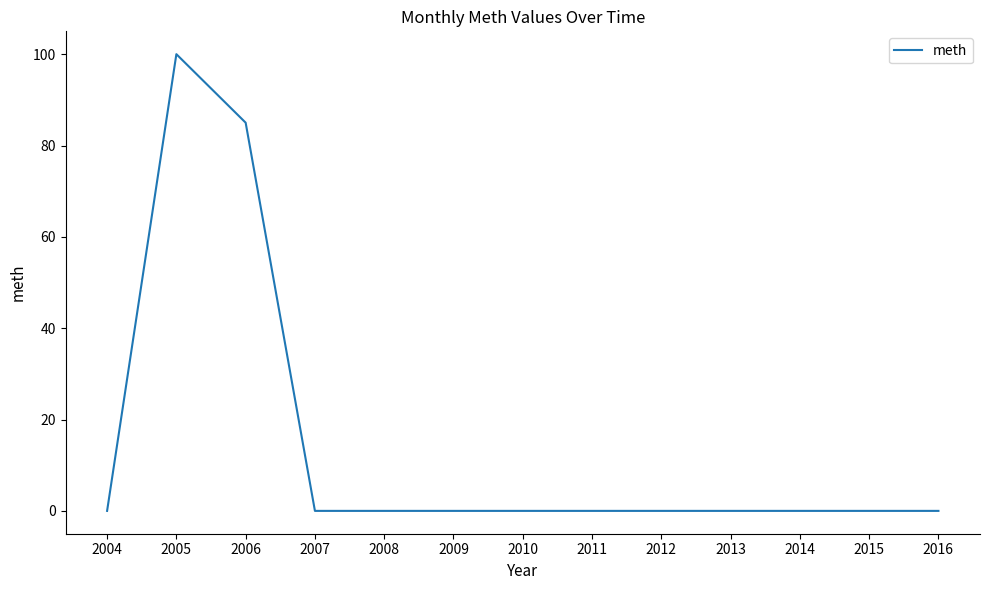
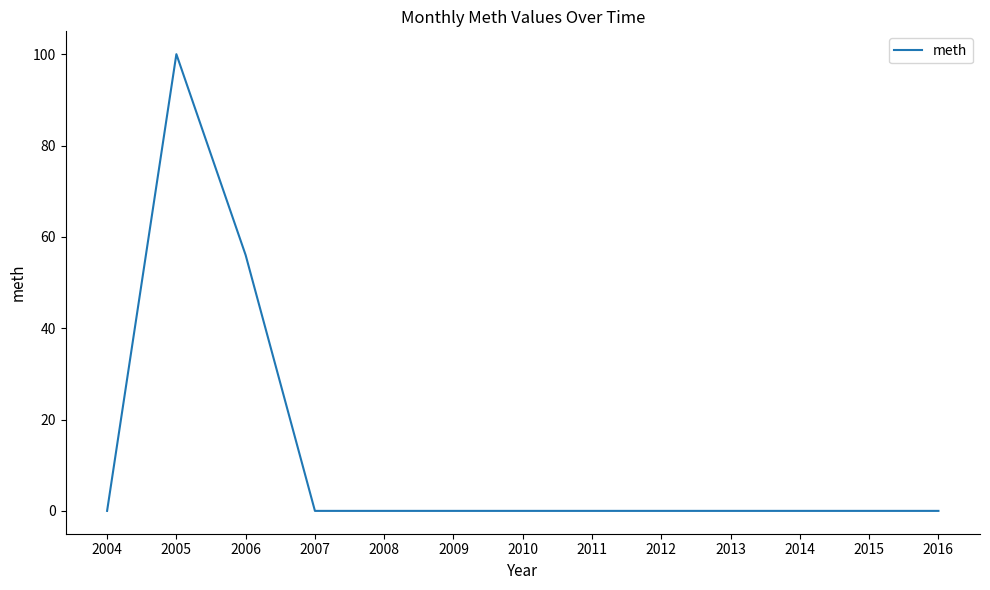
2006: 85 -> 56
